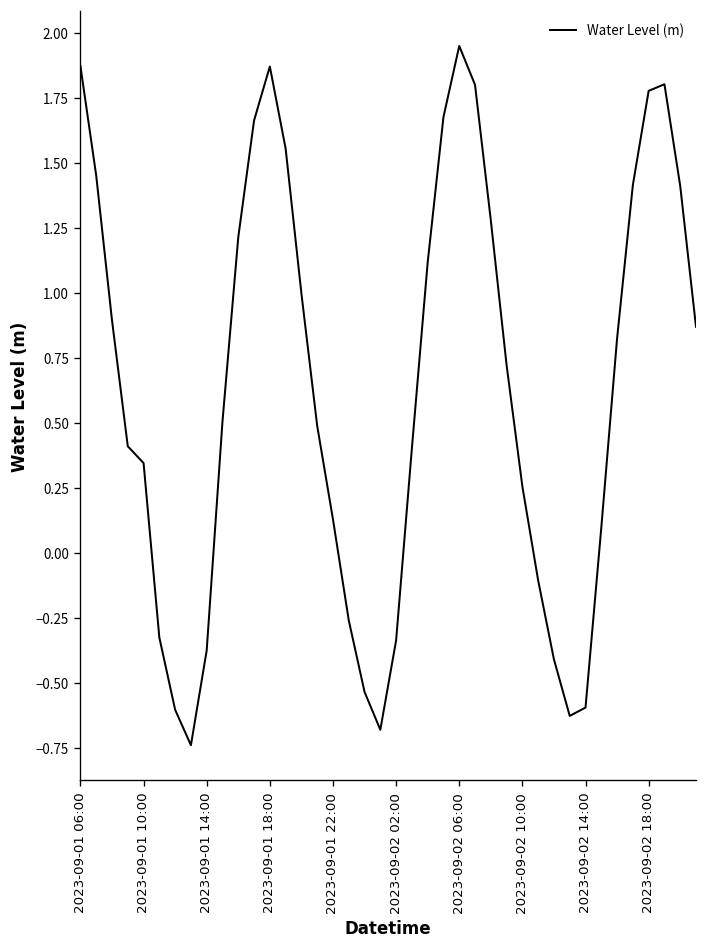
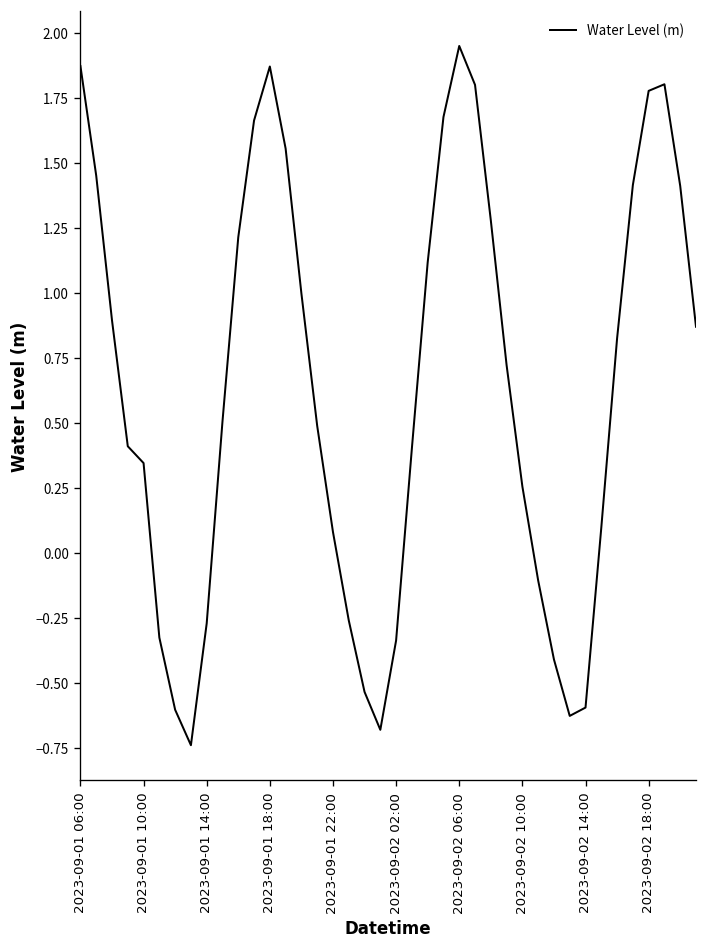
2023-09-01 14:00: -0.38 -> -0.27
2023-09-01 22:00: 0.13 -> 0.08
